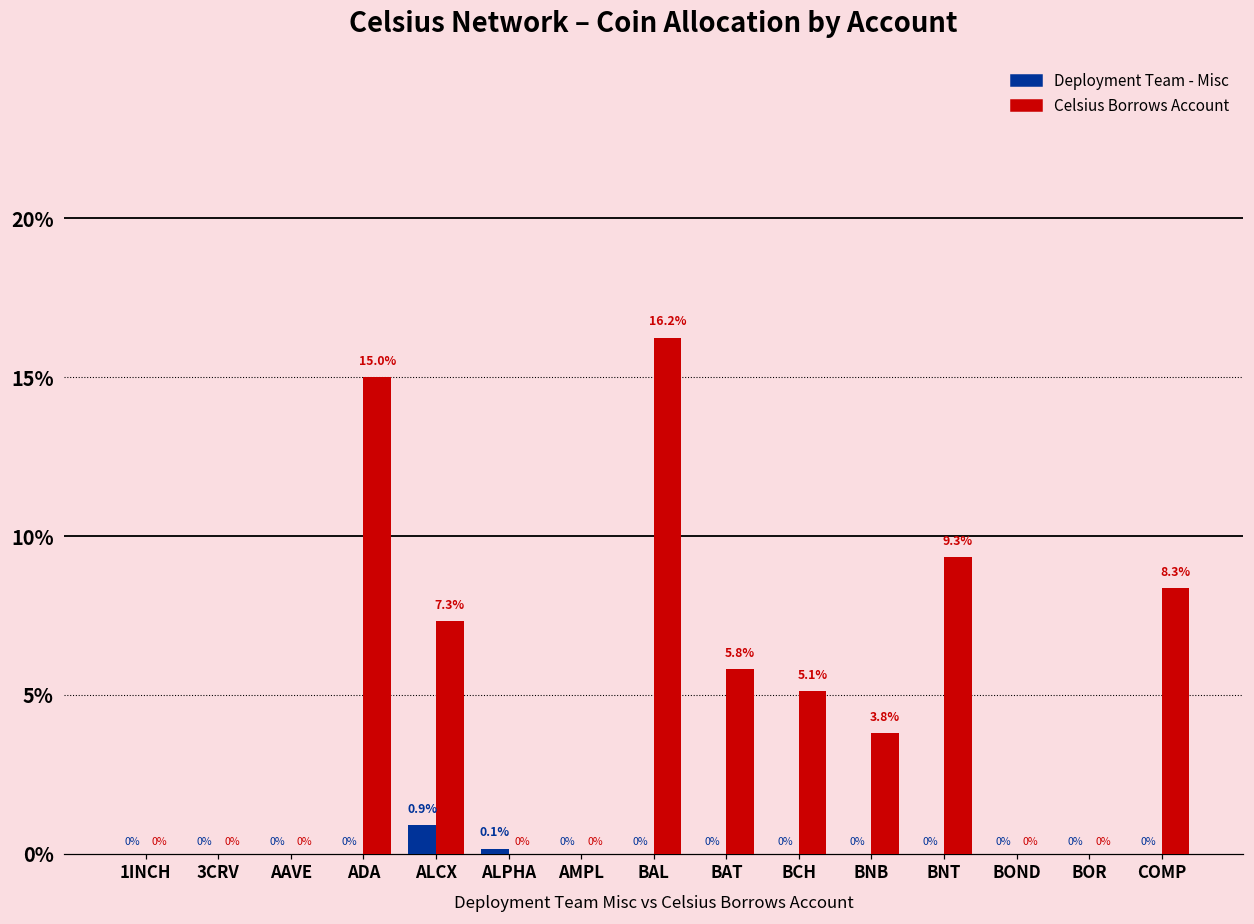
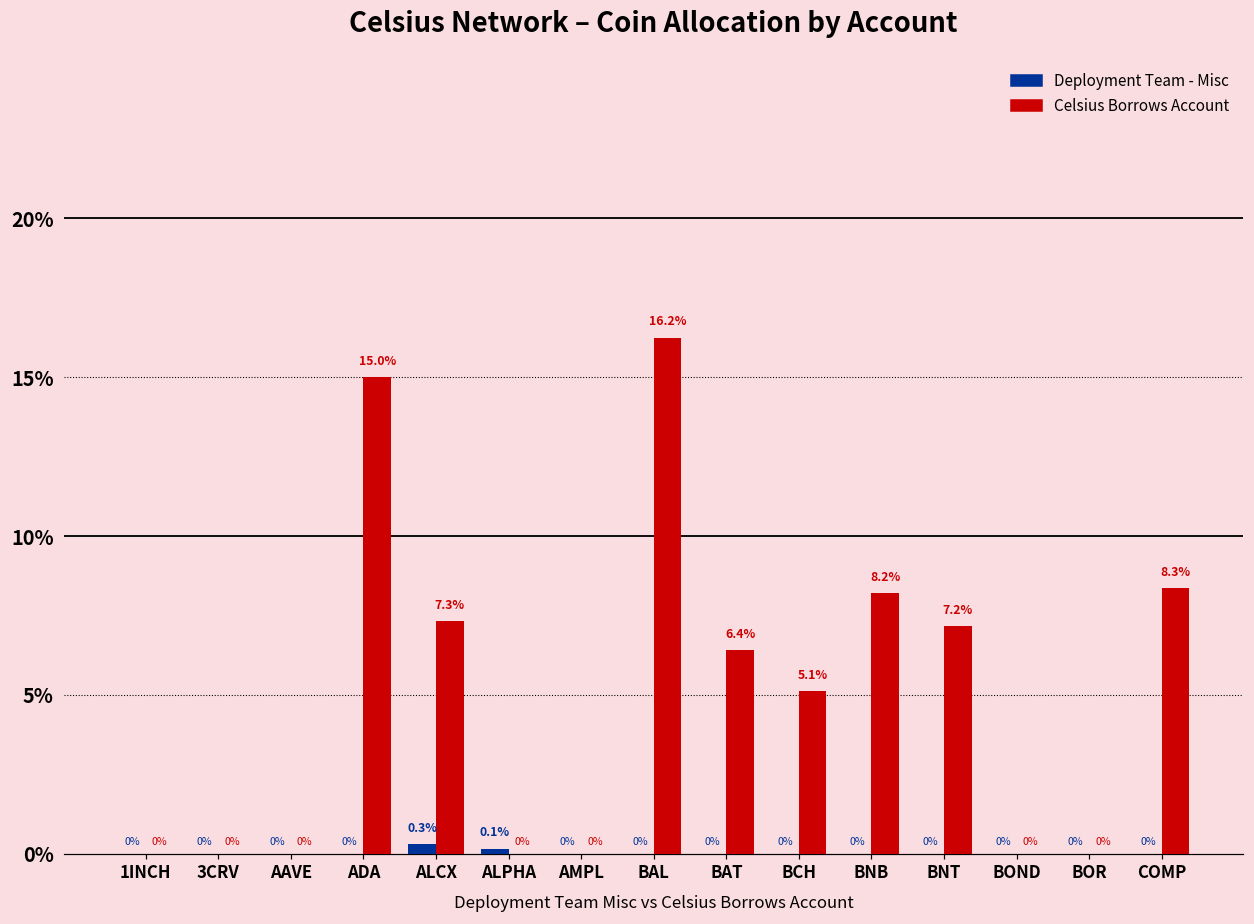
Deployment Team - Misc, ALCX: 0.9% -> 0.3%
Celsius Borrows Account, BAT: 5.8% -> 6.4%
Celsius Borrows Account, BNB: 3.8% -> 8.2%
Celsius Borrows Account, BNT: 9.3% -> 7.2%
